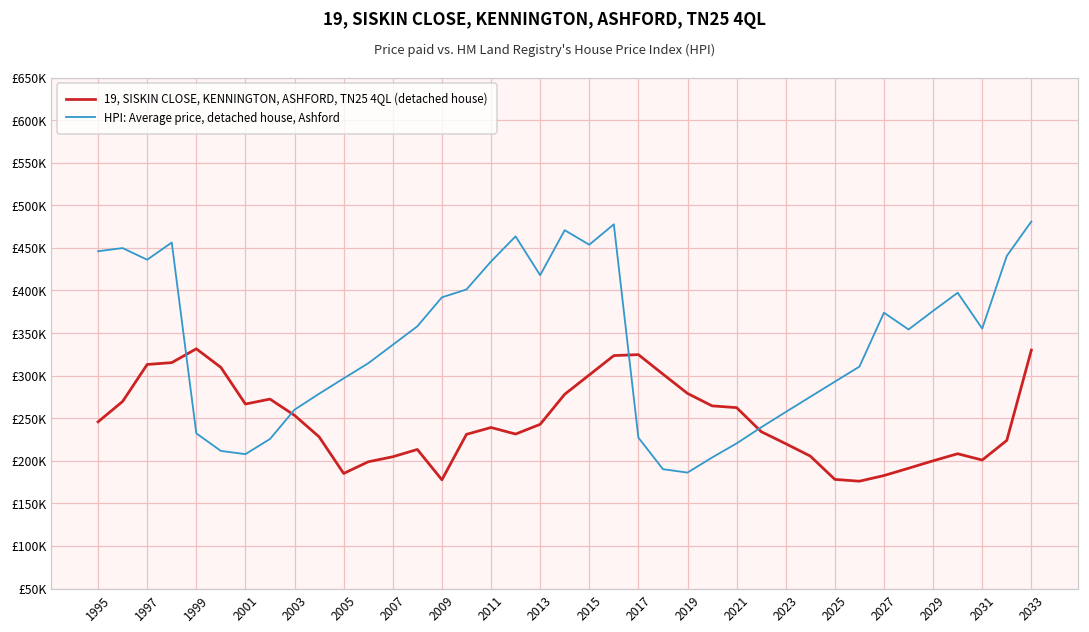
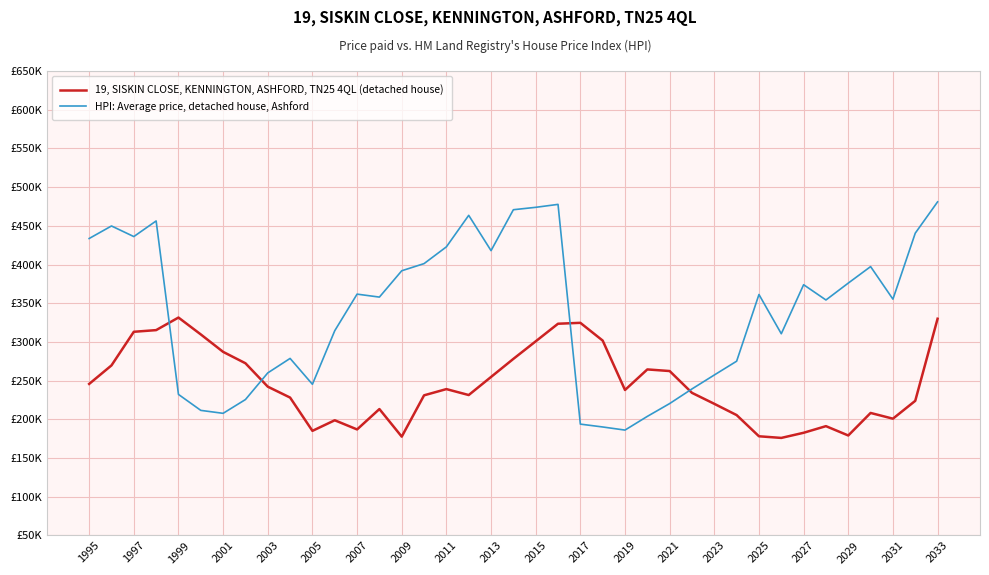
HPI: Average price, detached house, Ashford, 1995: £450000 -> £430000
19, SISKIN CLOSE, KENNINGTON, ASHFORD, TN25 4QL (detached house), 2001: £270000 -> £290000
19, SISKIN CLOSE, KENNINGTON, ASHFORD, TN25 4QL (detached house), 2003: £250000 -> £240000
HPI: Average price, detached house, Ashford, 2005: £300000 -> £250000
19, SISKIN CLOSE, KENNINGTON, ASHFORD, TN25 4QL (detached house), 2007: £200000 -> £190000
HPI: Average price, detached house, Ashford, 2007: £340000 -> £360000
HPI: Average price, detached house, Ashford, 2011: £430000 -> £420000
19, SISKIN CLOSE, KENNINGTON, ASHFORD, TN25 4QL (detached house), 2013: £240000 -> £250000
HPI: Average price, detached house, Ashford, 2015: £450000 -> £470000
HPI: Average price, detached house, Ashford, 2017: £230000 -> £190000
19, SISKIN CLOSE, KENNINGTON, ASHFORD, TN25 4QL (detached house), 2019: £280000 -> £240000
HPI: Average price, detached house, Ashford, 2025: £290000 -> £360000
19, SISKIN CLOSE, KENNINGTON, ASHFORD, TN25 4QL (detached house), 2029: £200000 -> £180000
